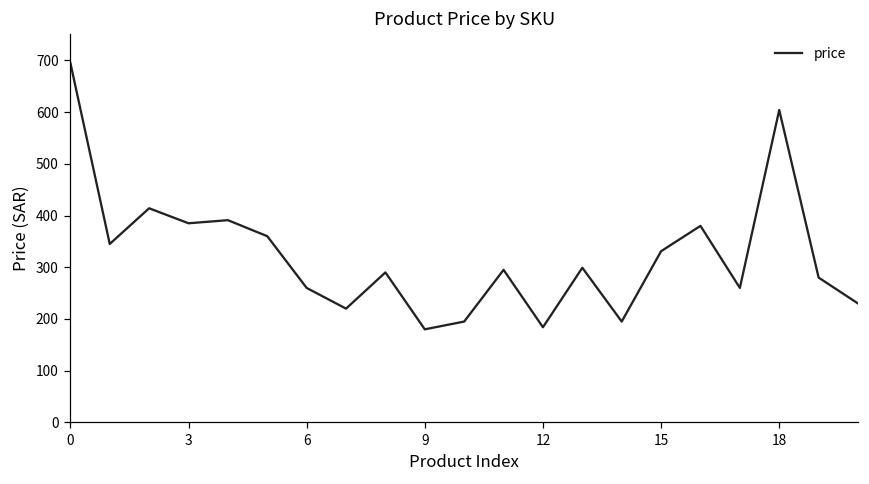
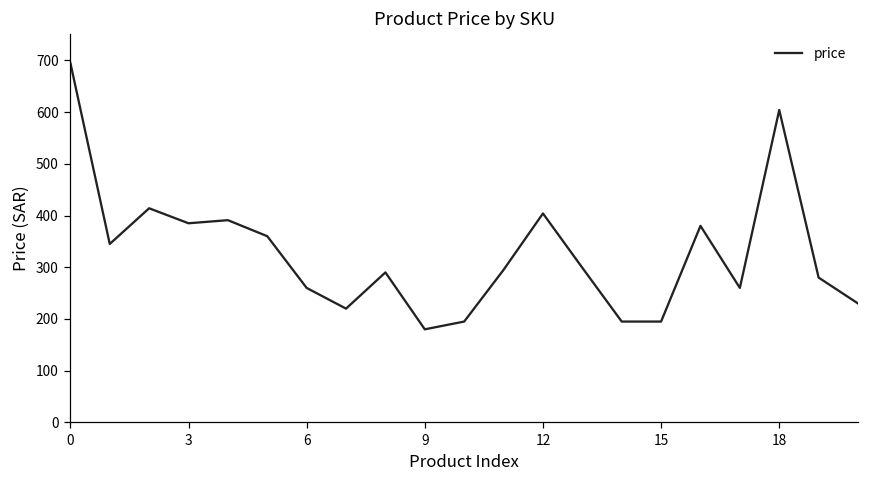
12: 180 -> 400
15: 330 -> 200
